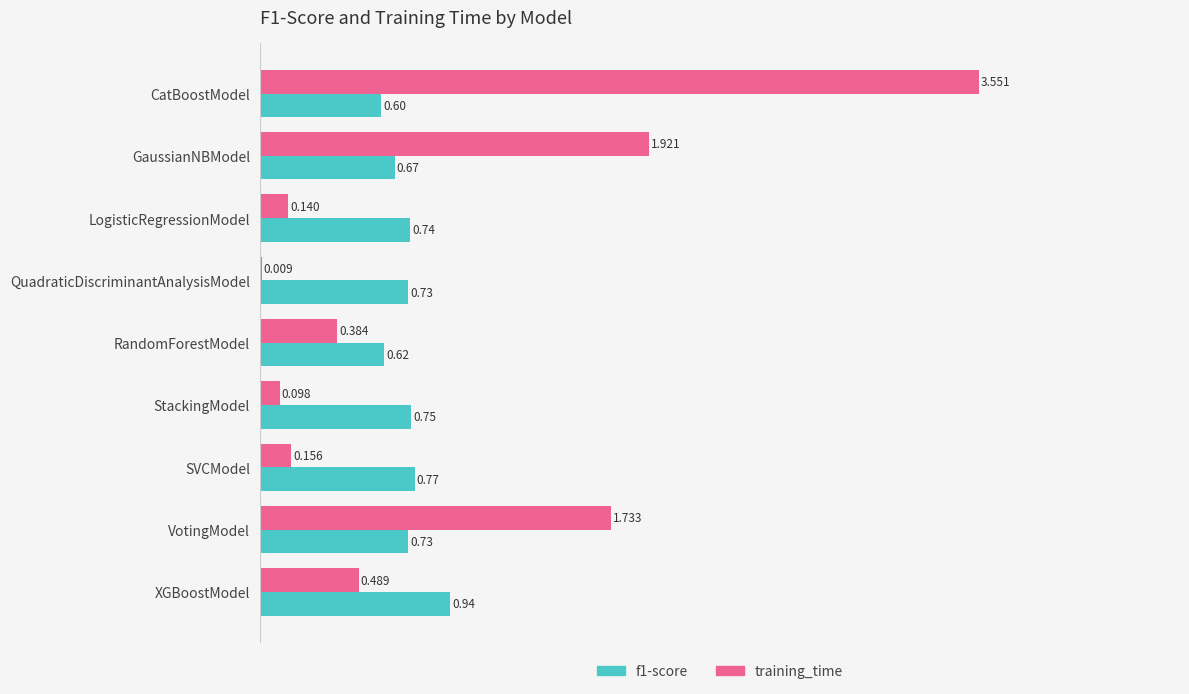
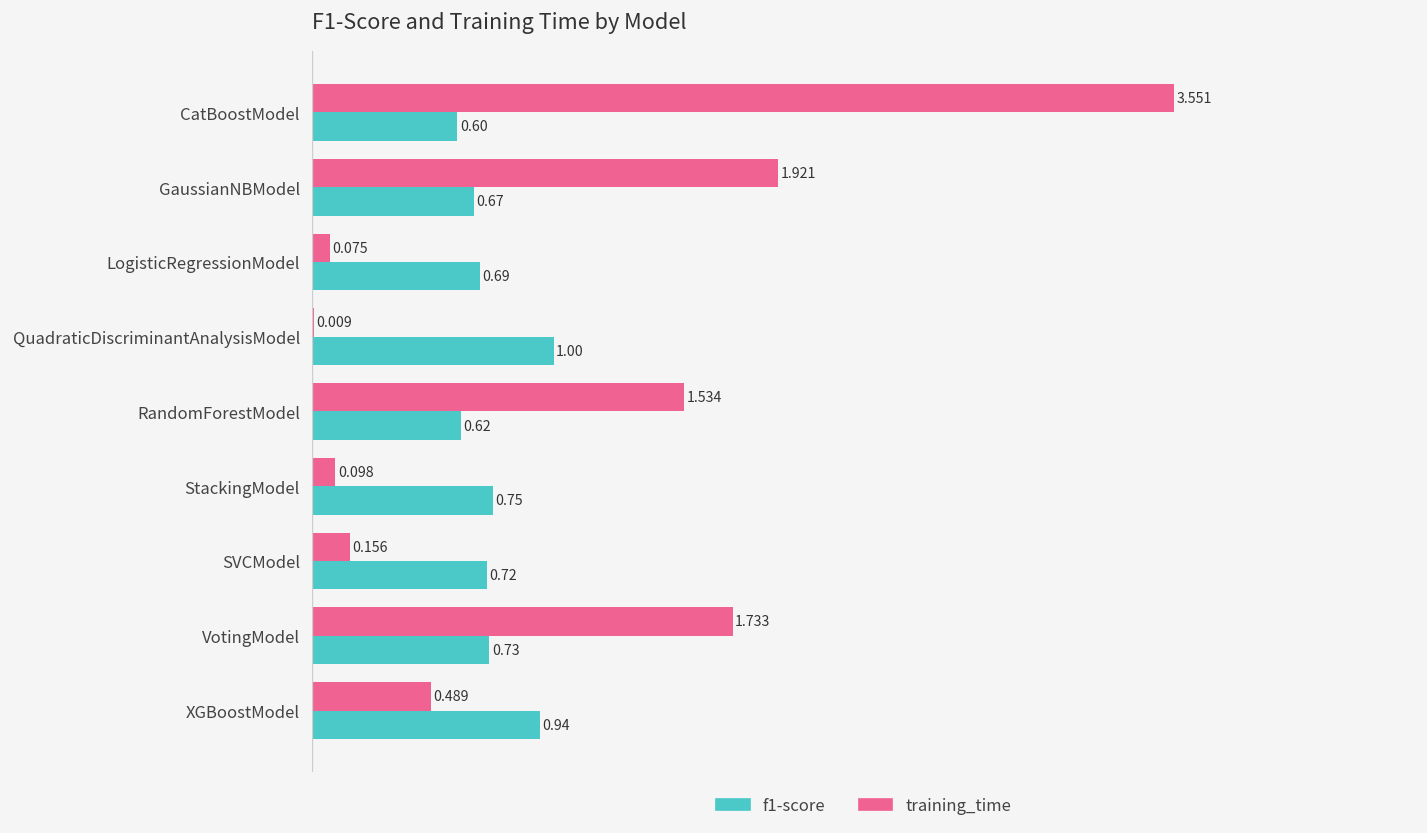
training_time, LogisticRegressionModel: 0.140 -> 0.075
f1-score, LogisticRegressionModel: 0.74 -> 0.69
f1-score, QuadraticDiscriminantAnalysisModel: 0.73 -> 1.00
training_time, RandomForestModel: 0.384 -> 1.534
f1-score, SVCModel: 0.77 -> 0.72
